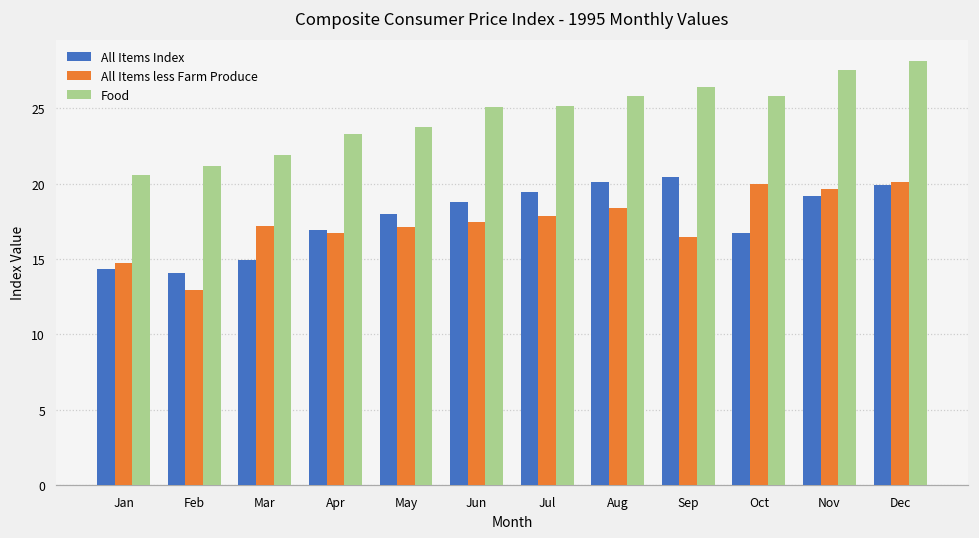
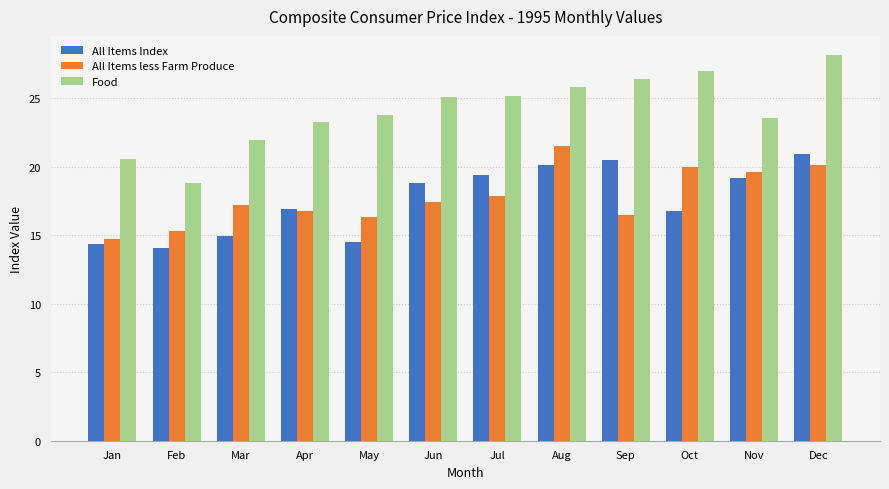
All Items less Farm Produce, Feb: 13.0 -> 15.3
Food, Feb: 21.2 -> 18.9
All Items Index, May: 18.0 -> 14.5
All Items less Farm Produce, May: 17.1 -> 16.4
All Items less Farm Produce, Aug: 18.4 -> 21.5
Food, Oct: 25.8 -> 27.0
Food, Nov: 27.6 -> 23.6
All Items Index, Dec: 19.9 -> 21.0
